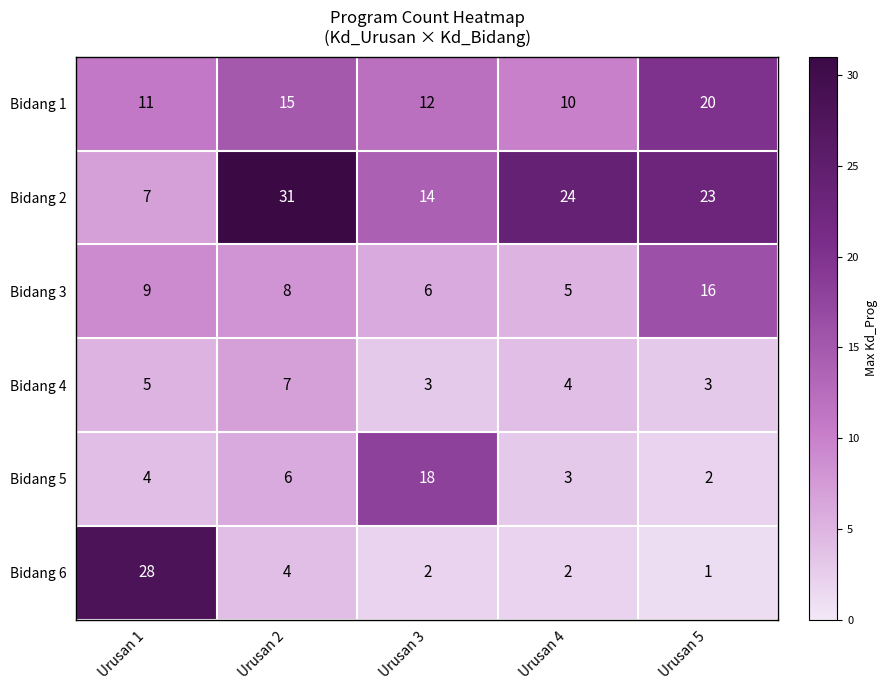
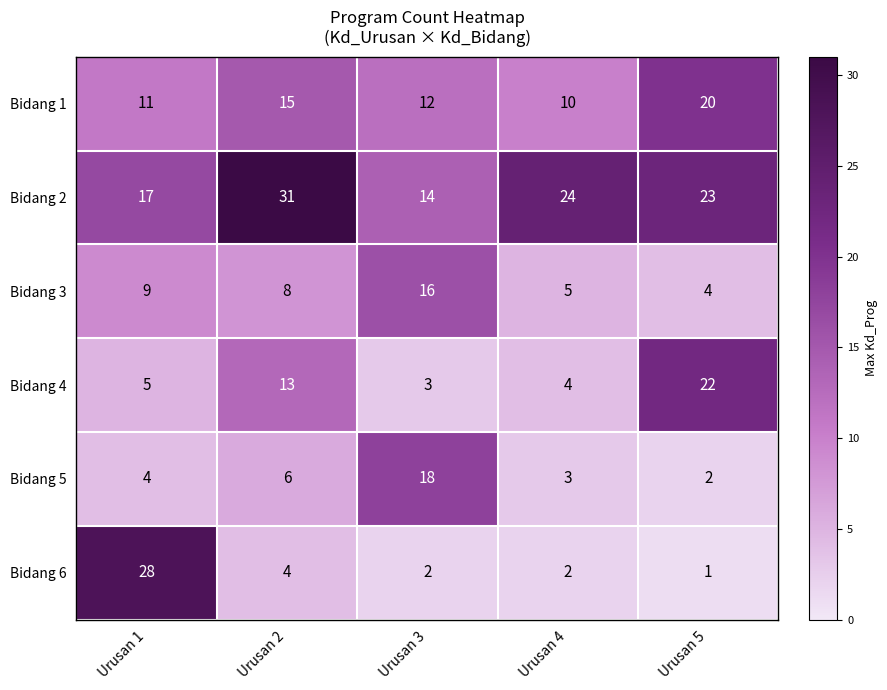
Bidang 2, Urusan 1: 7 -> 17
Bidang 3, Urusan 3: 6 -> 16
Bidang 3, Urusan 5: 16 -> 4
Bidang 4, Urusan 2: 7 -> 13
Bidang 4, Urusan 5: 3 -> 22
